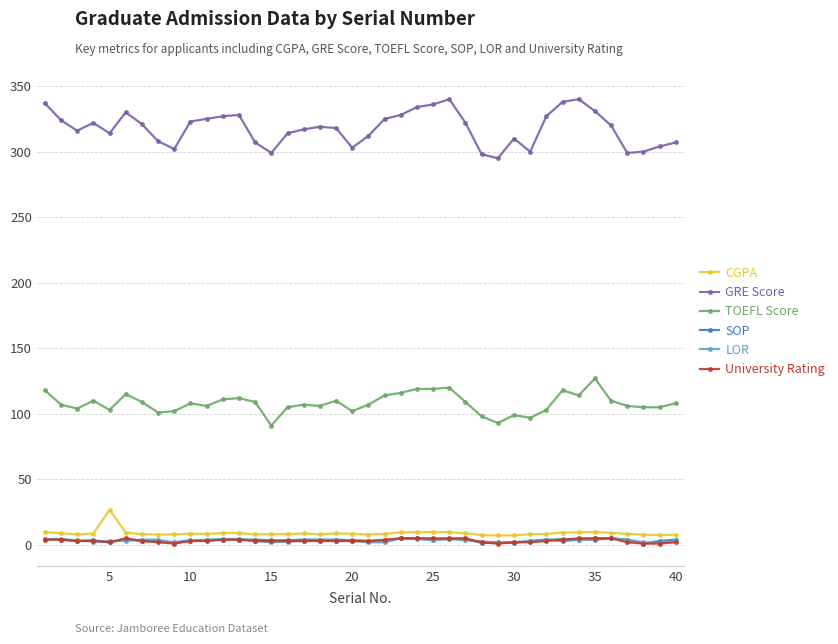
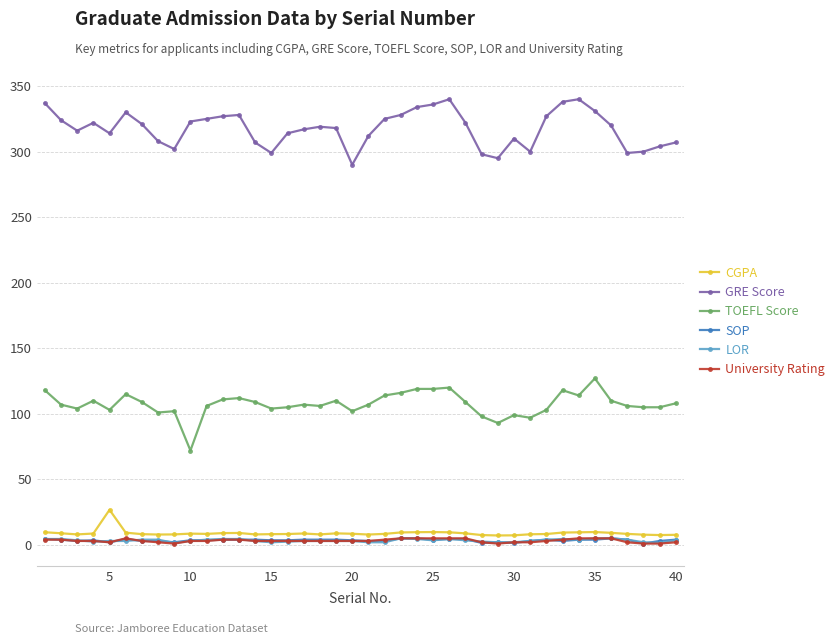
TOEFL Score, 10: 108 -> 72
TOEFL Score, 15: 91 -> 104
GRE Score, 20: 303 -> 290
